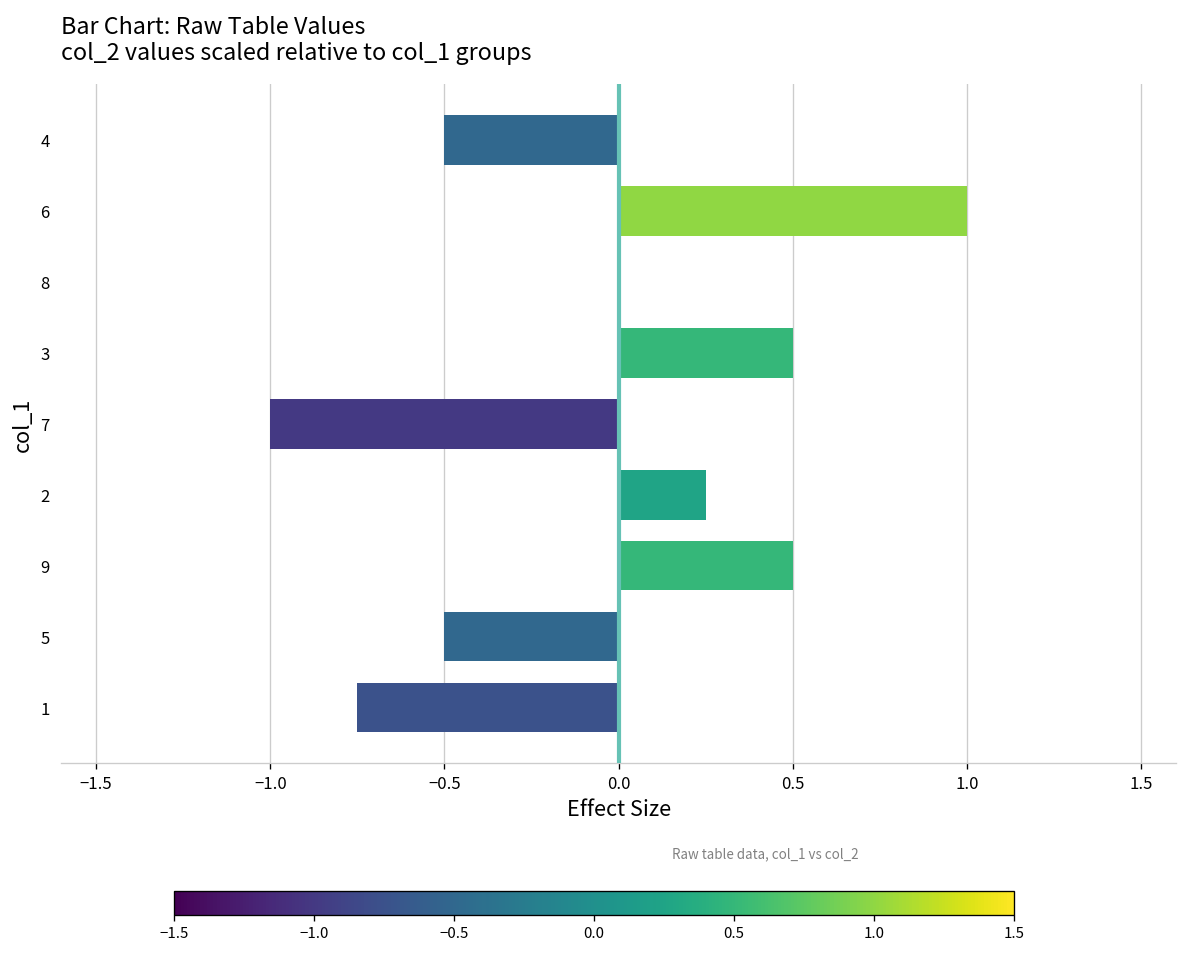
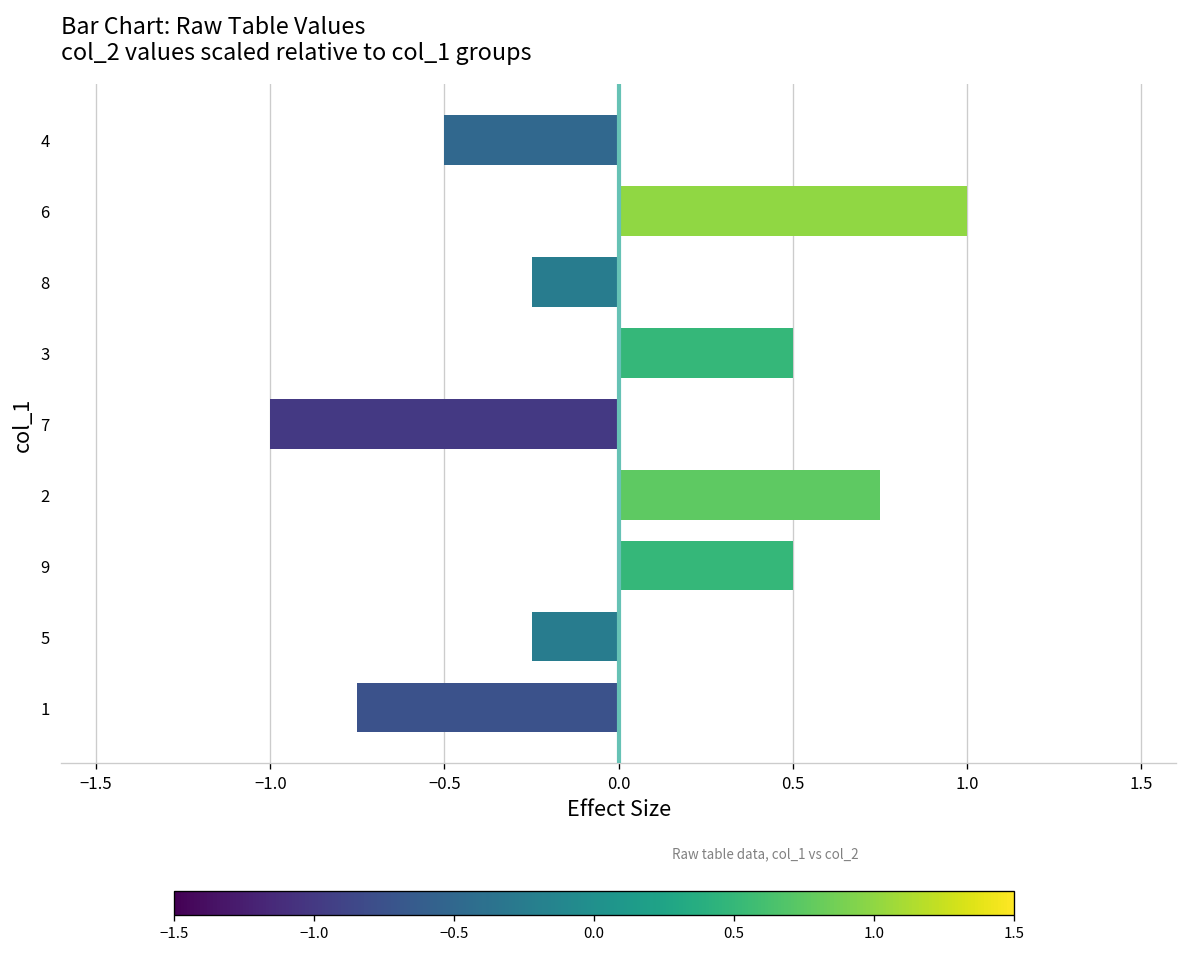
8: 0.00 -> -0.25
2: 0.25 -> 0.75
5: -0.50 -> -0.25
